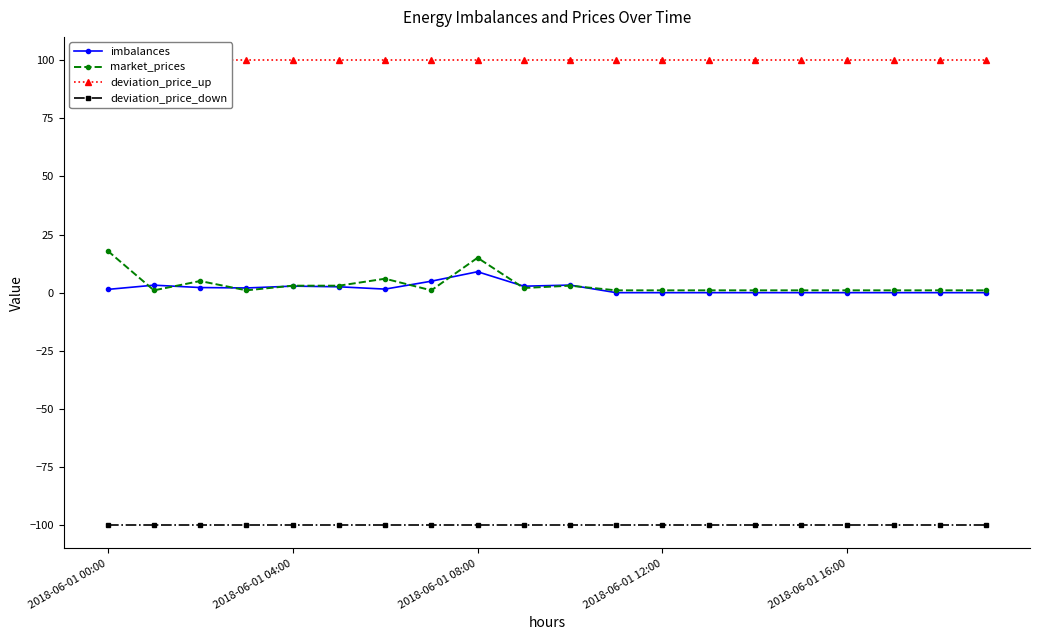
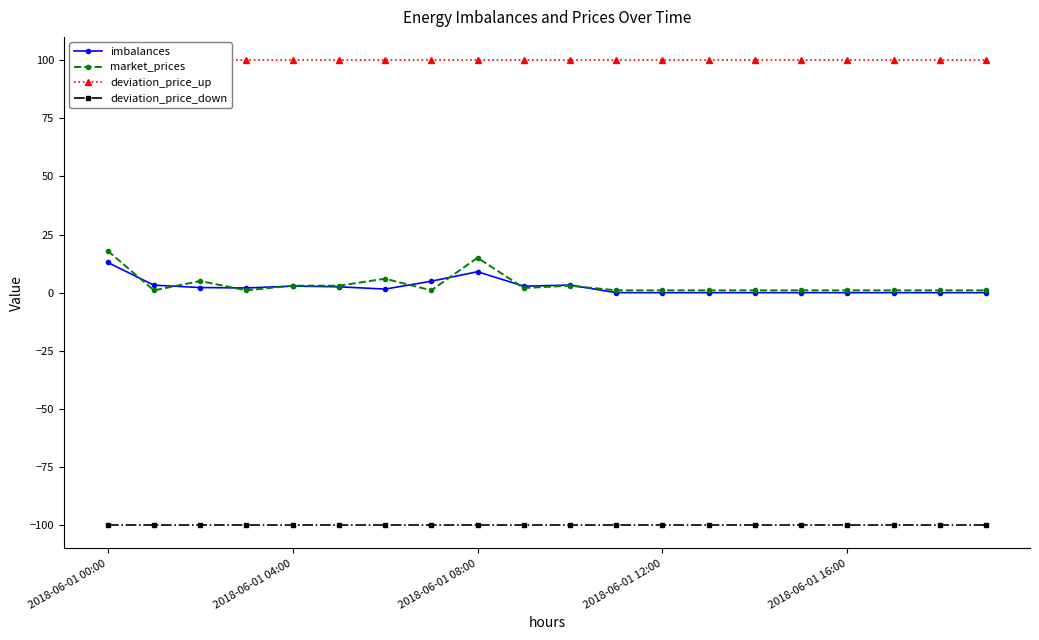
imbalances, 2018-06-01 00:00: 1 -> 13
